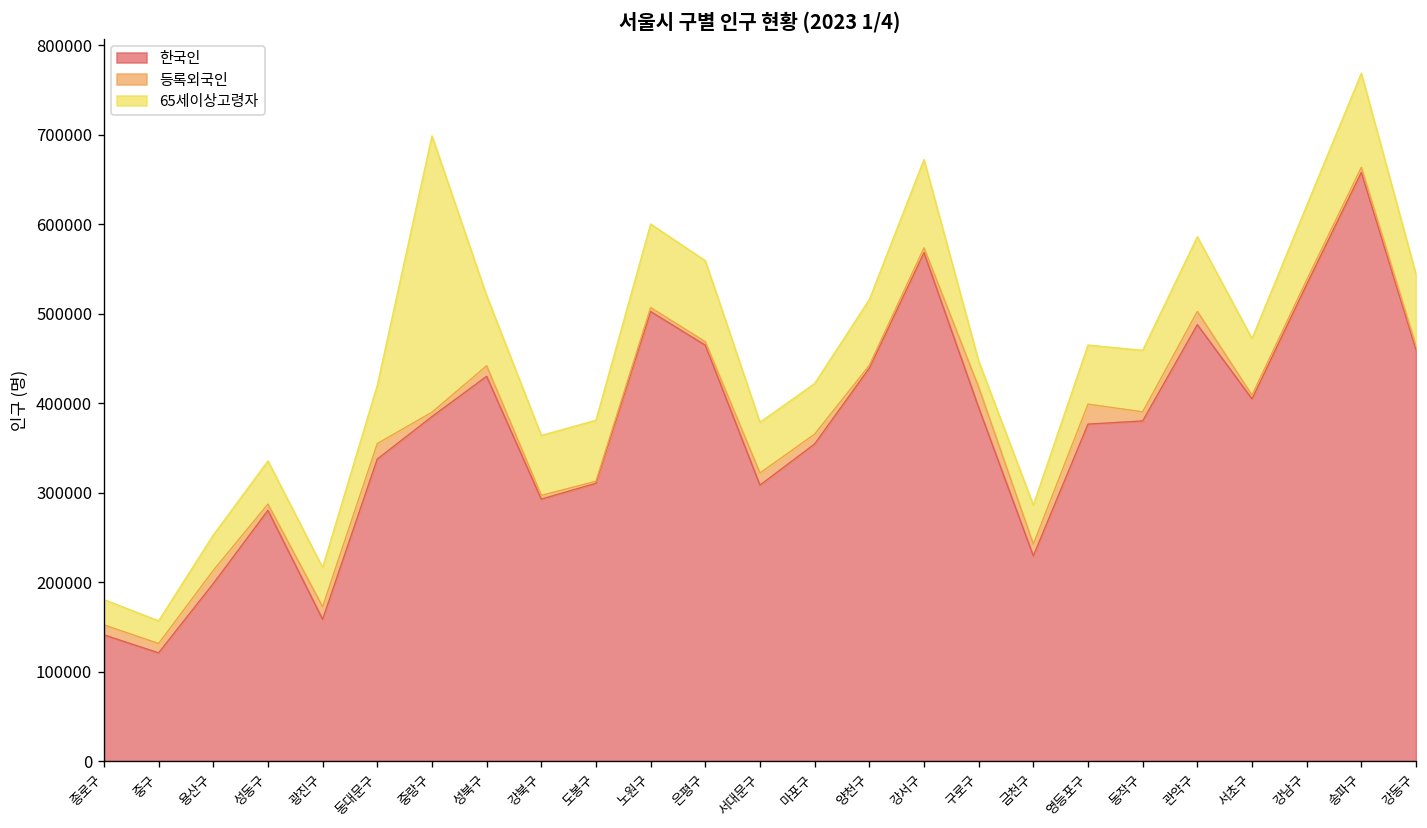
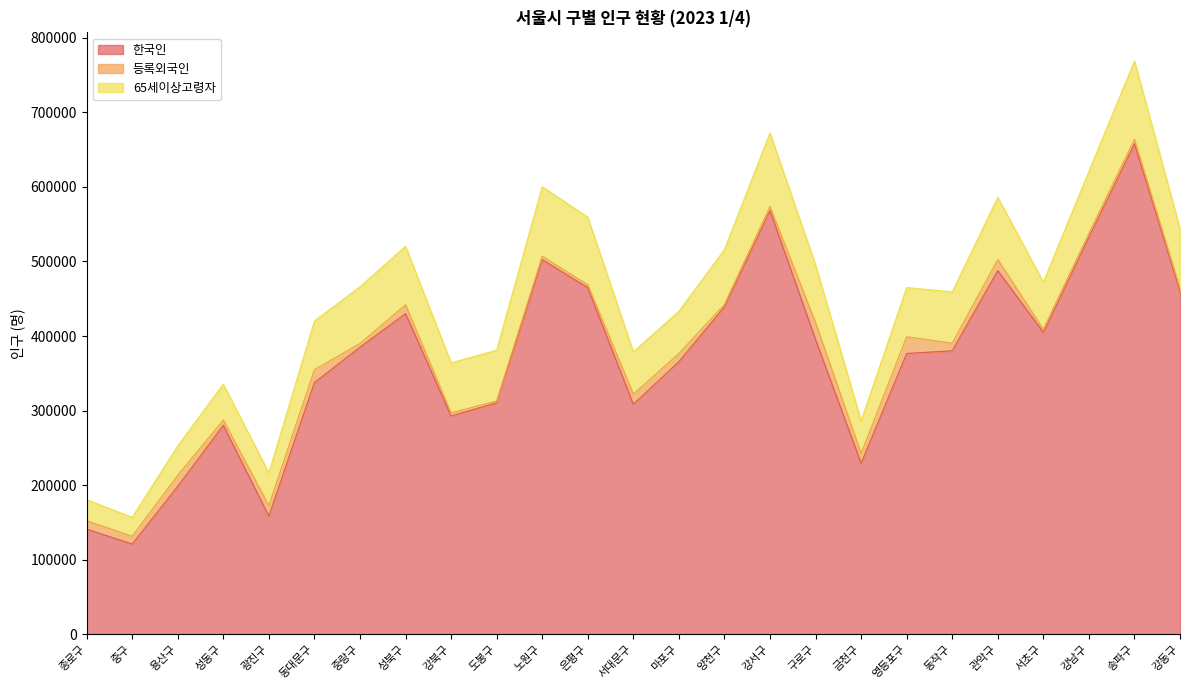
65세이상고령자, 중랑구: 310000 -> 80000
한국인, 마포구: 350000 -> 370000
65세이상고령자, 구로구: 30000 -> 80000
